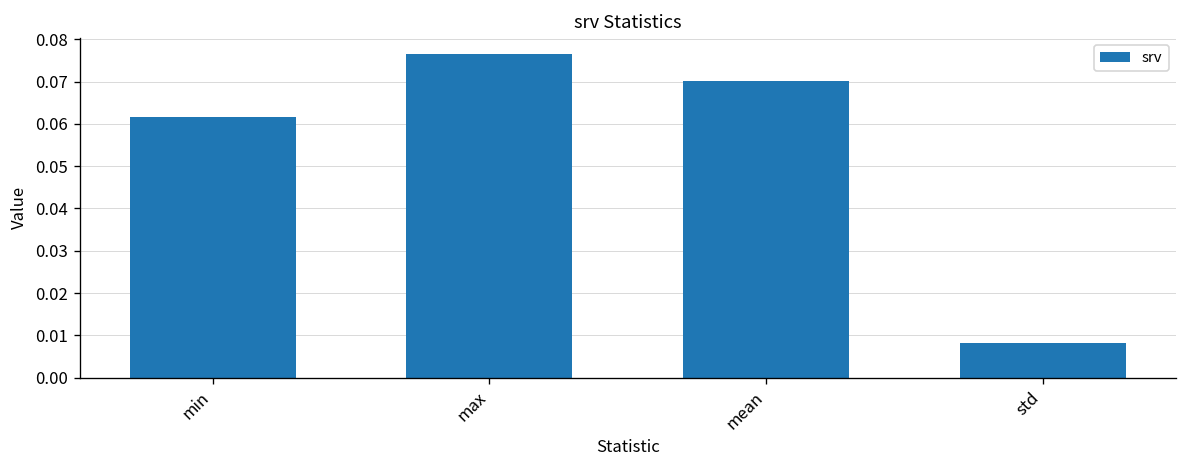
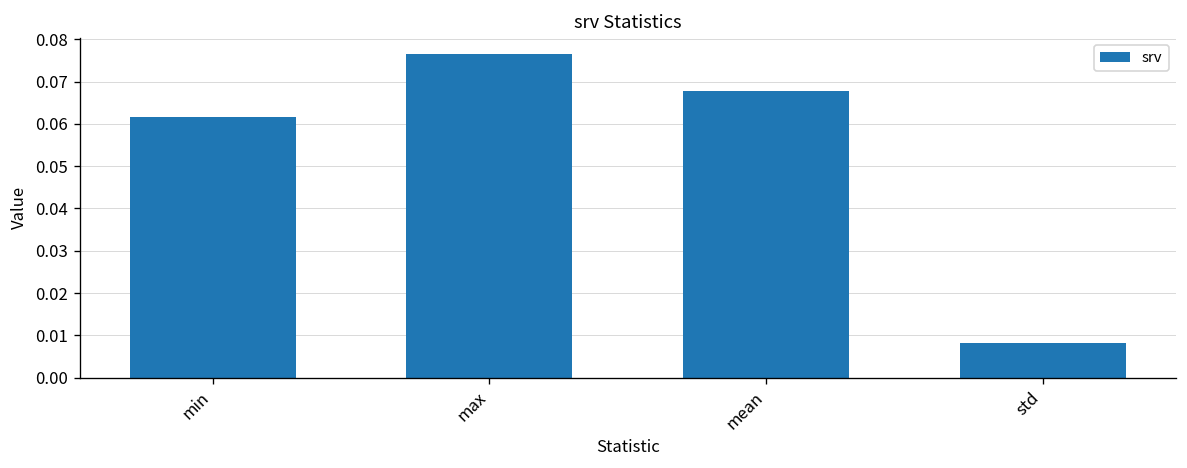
mean: 0.070 -> 0.068
